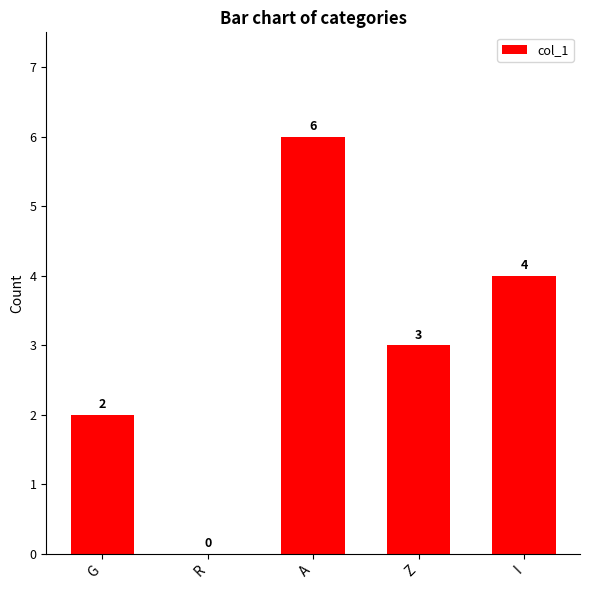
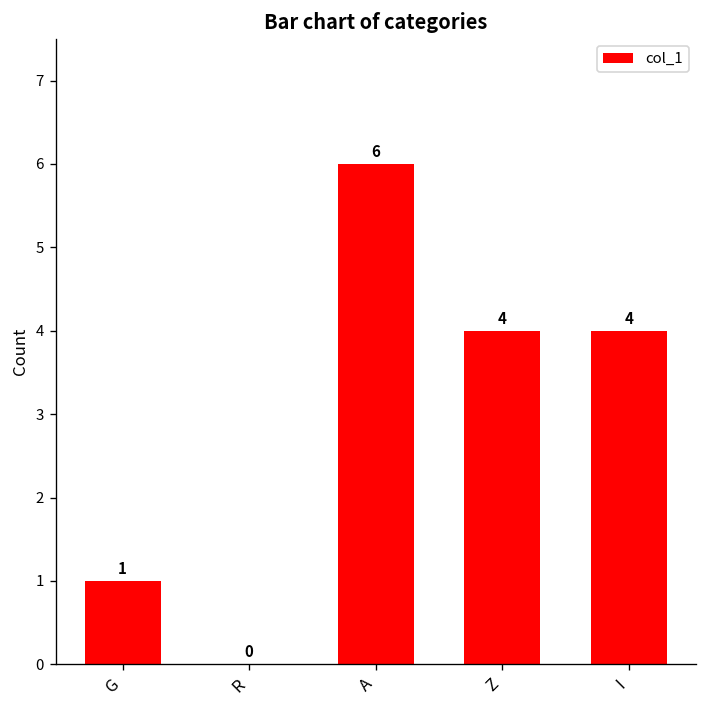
G: 2 -> 1
Z: 3 -> 4
